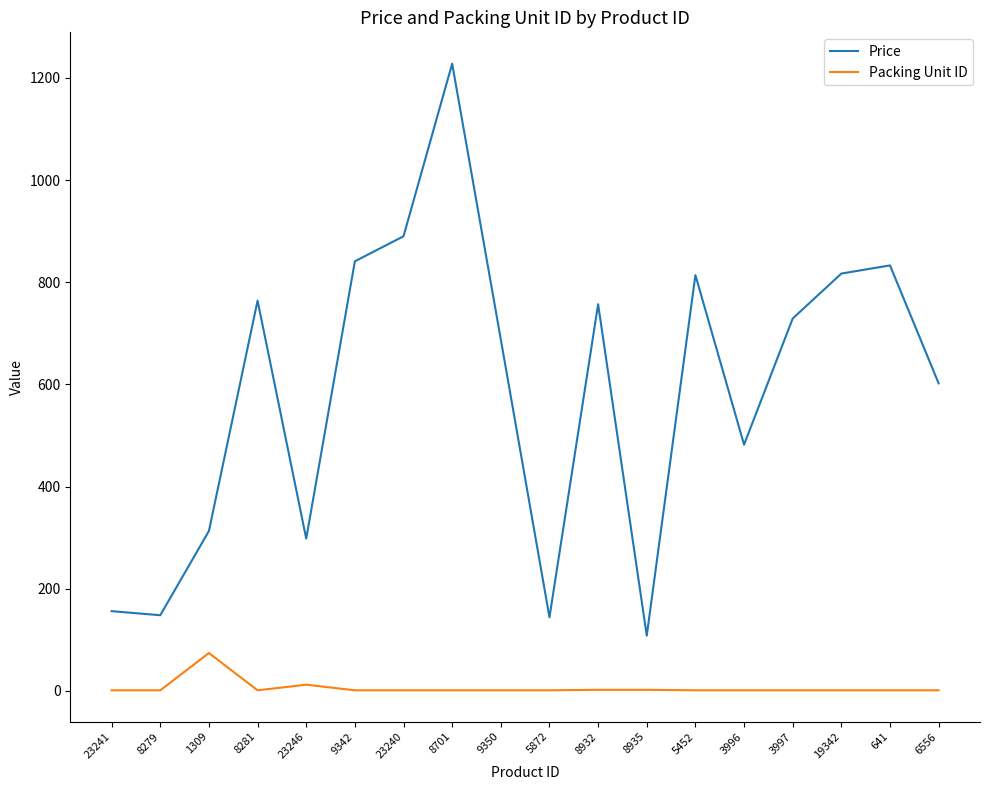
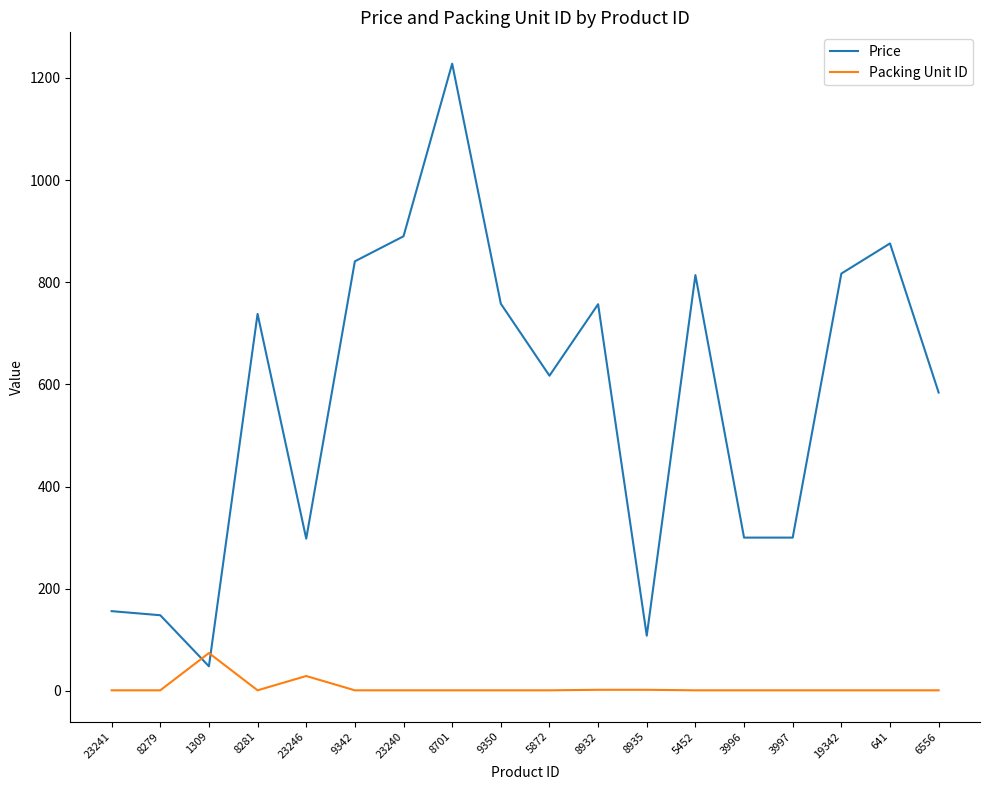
Price, 1309: 310 -> 50
Price, 8281: 760 -> 740
Packing Unit ID, 23246: 10 -> 30
Price, 9350: 690 -> 760
Price, 5872: 140 -> 620
Price, 3996: 480 -> 300
Price, 3997: 730 -> 300
Price, 641: 830 -> 880
Price, 6556: 600 -> 580
